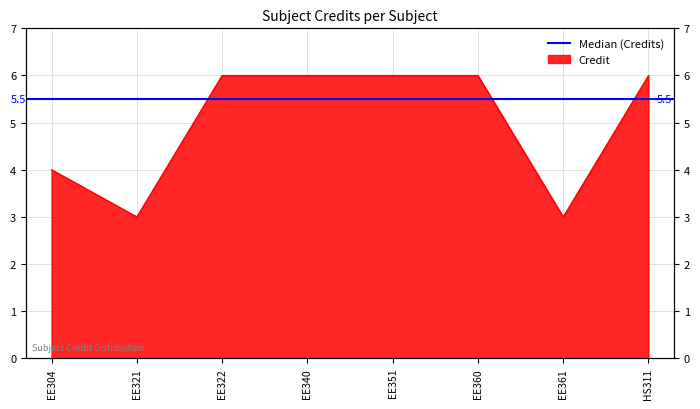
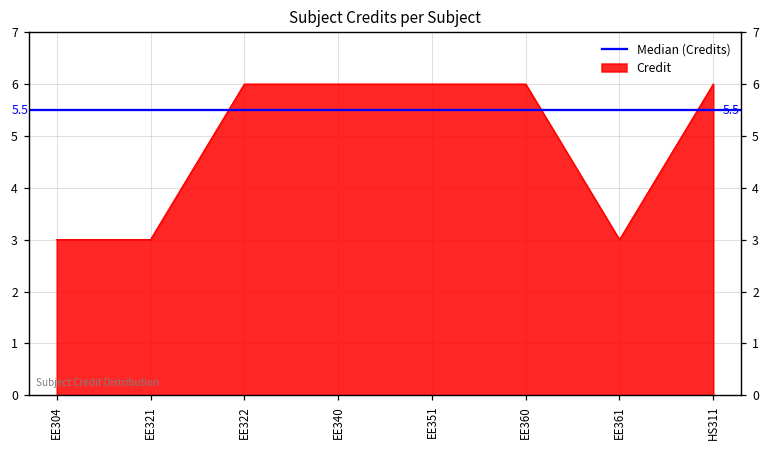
EE304: 4 -> 3
